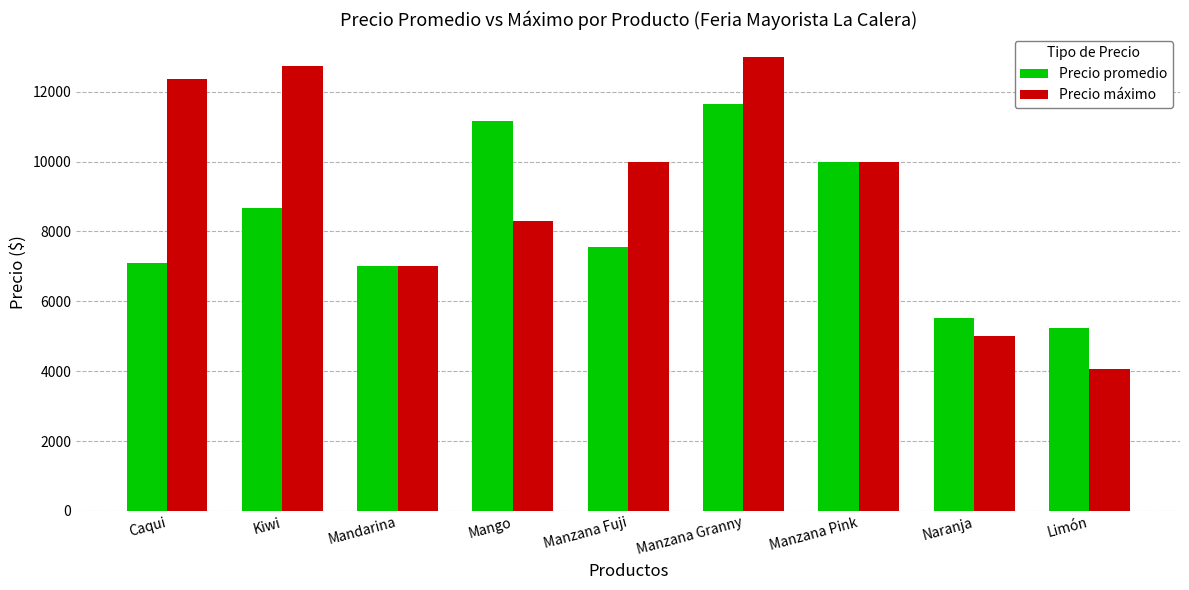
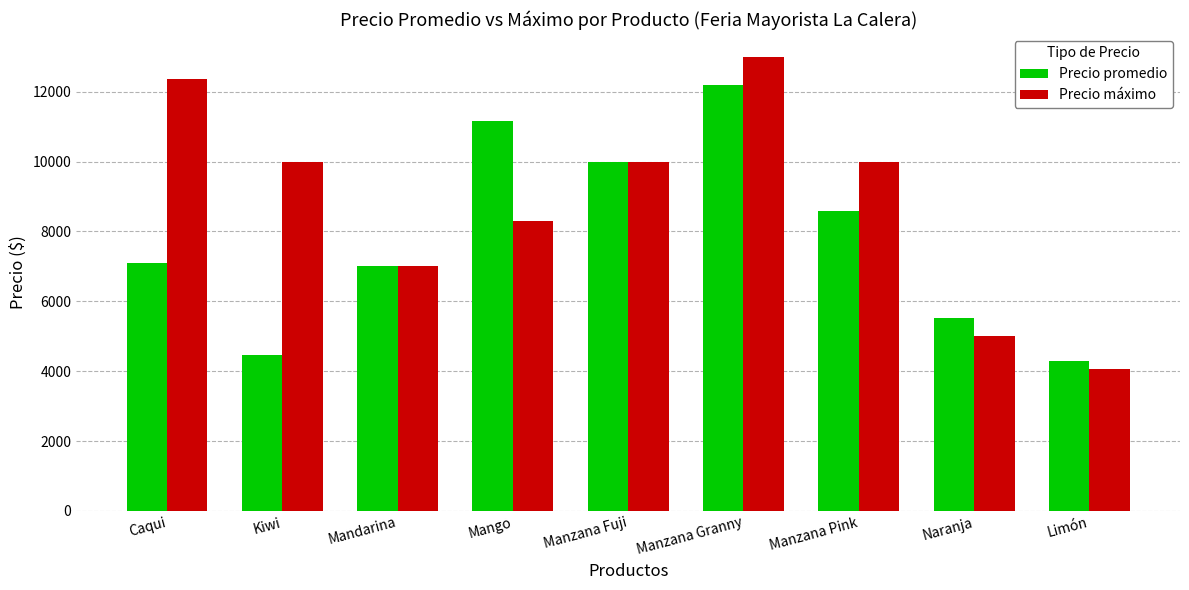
Precio promedio, Kiwi: 8700 -> 4500
Precio máximo, Kiwi: 12700 -> 10000
Precio promedio, Manzana Fuji: 7500 -> 10000
Precio promedio, Manzana Granny: 11700 -> 12200
Precio promedio, Manzana Pink: 10000 -> 8600
Precio promedio, Limón: 5200 -> 4300
